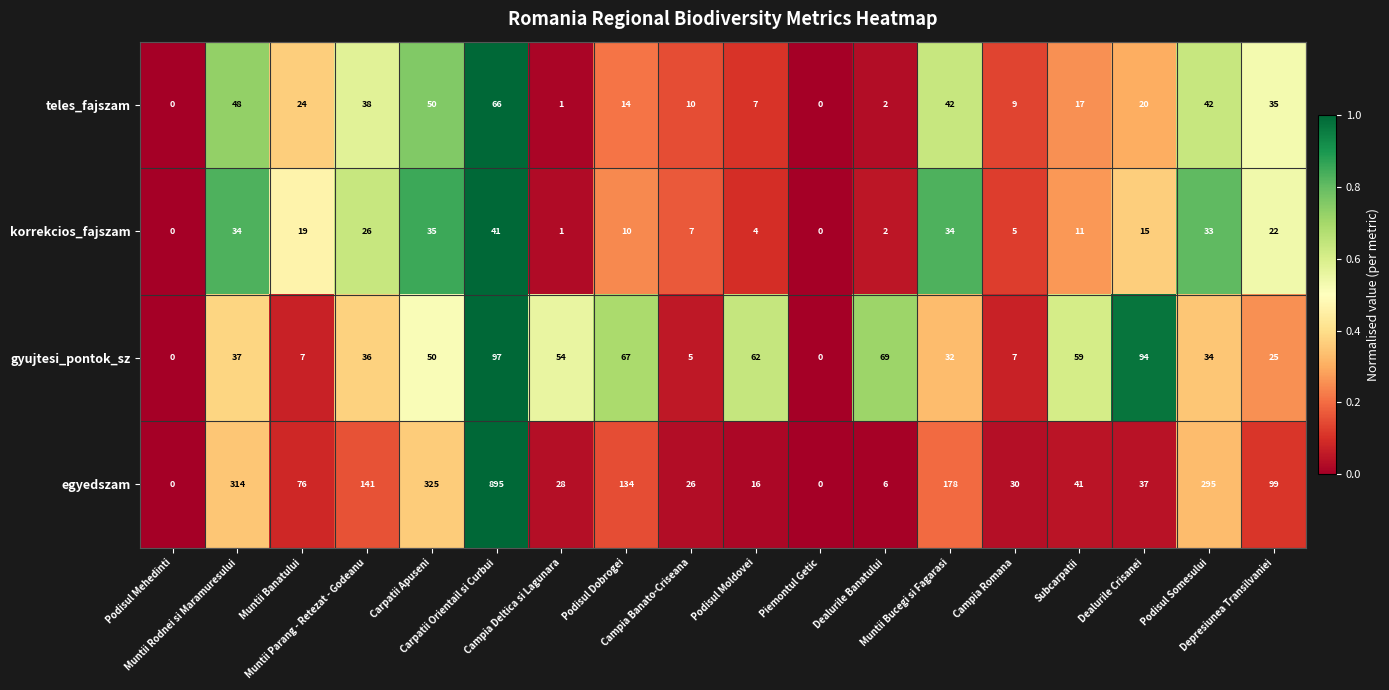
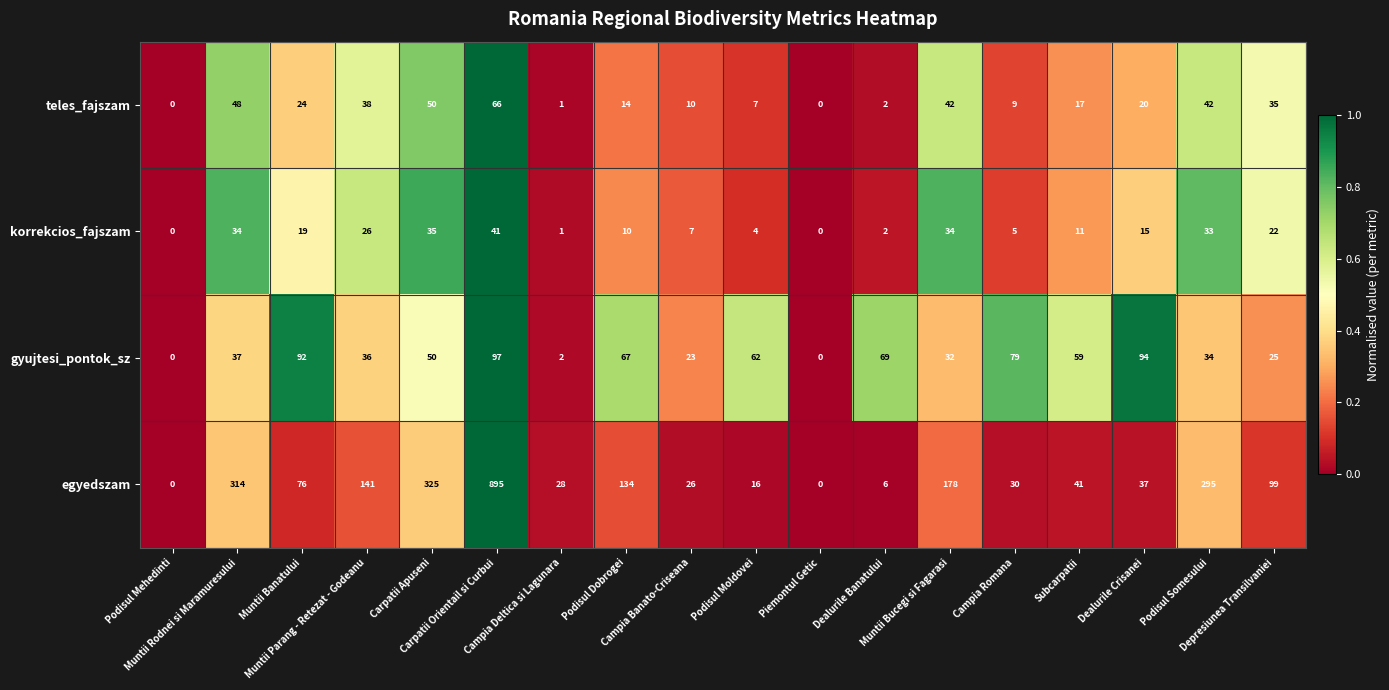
gyujtesi_pontok_sz, Muntii Banatului: 7 -> 92
gyujtesi_pontok_sz, Campia Deltica si Lagunara: 54 -> 2
gyujtesi_pontok_sz, Campia Banato-Criseana: 5 -> 23
gyujtesi_pontok_sz, Campia Romana: 7 -> 79
